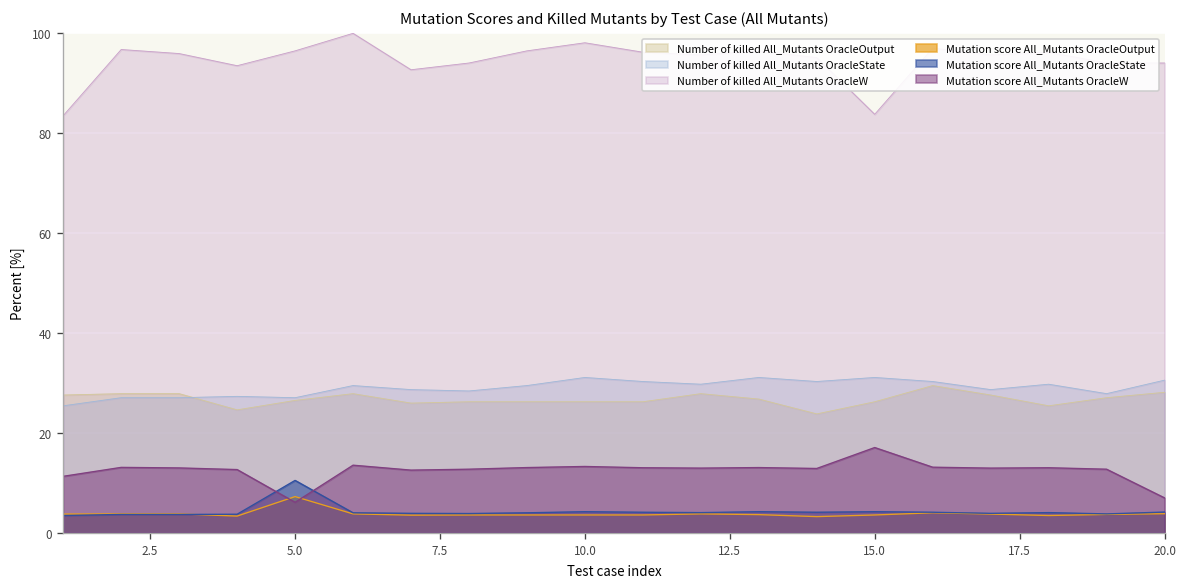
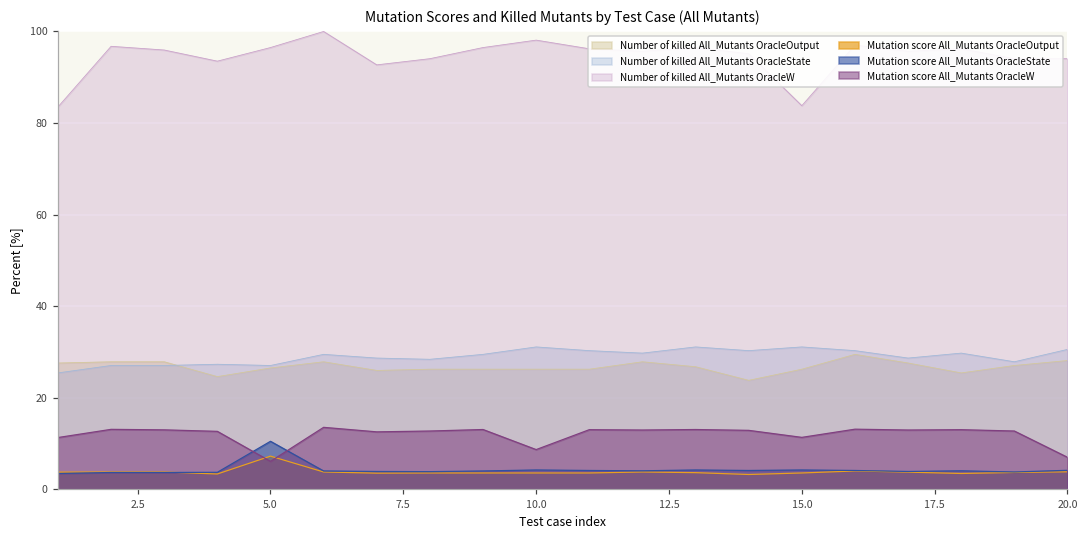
Mutation score All_Mutants OracleW, 10.0: 13 -> 9
Mutation score All_Mutants OracleW, 15.0: 17 -> 11
